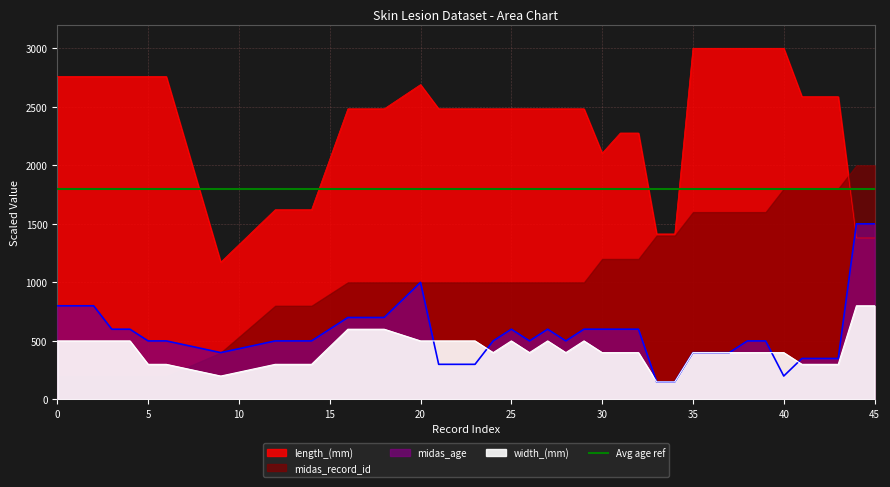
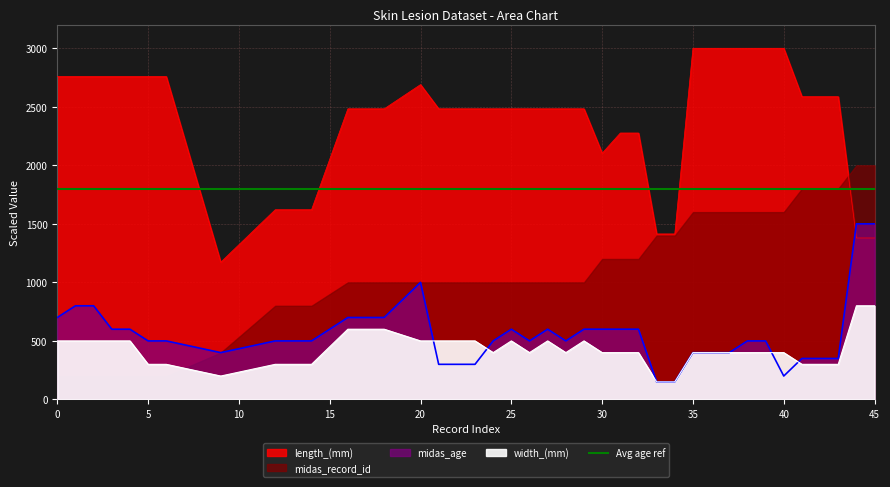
midas_age, 0: 800 -> 700
midas_record_id, 40: 1800 -> 1600
